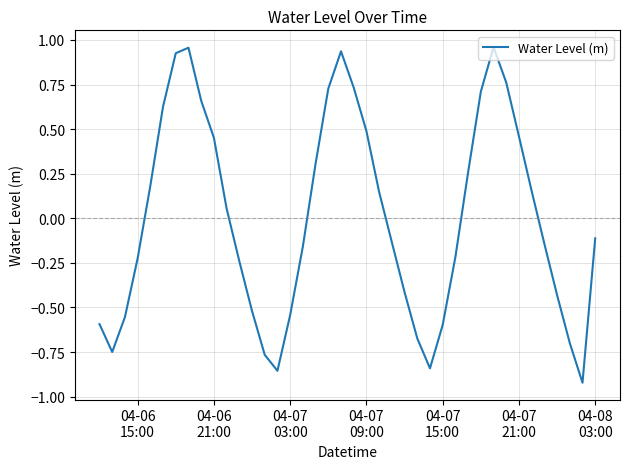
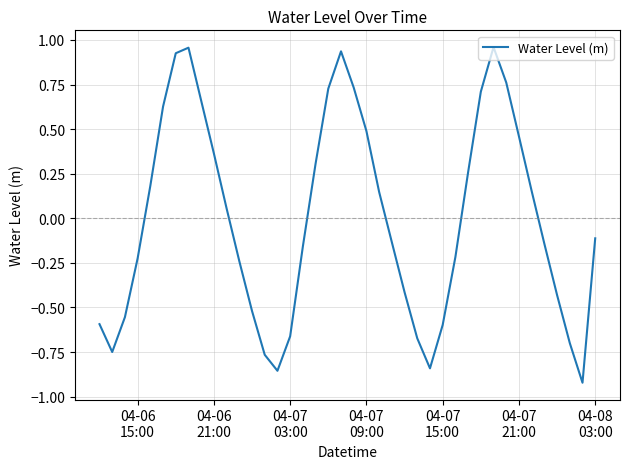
04-06 21:00: 0.45 -> 0.36
04-07 03:00: -0.54 -> -0.66
